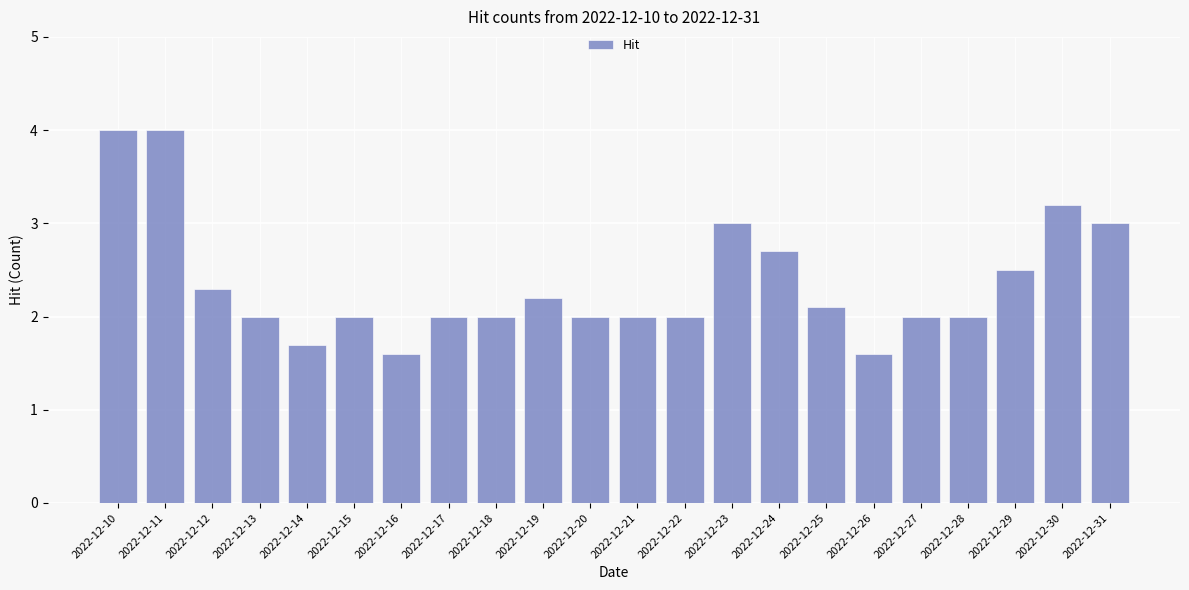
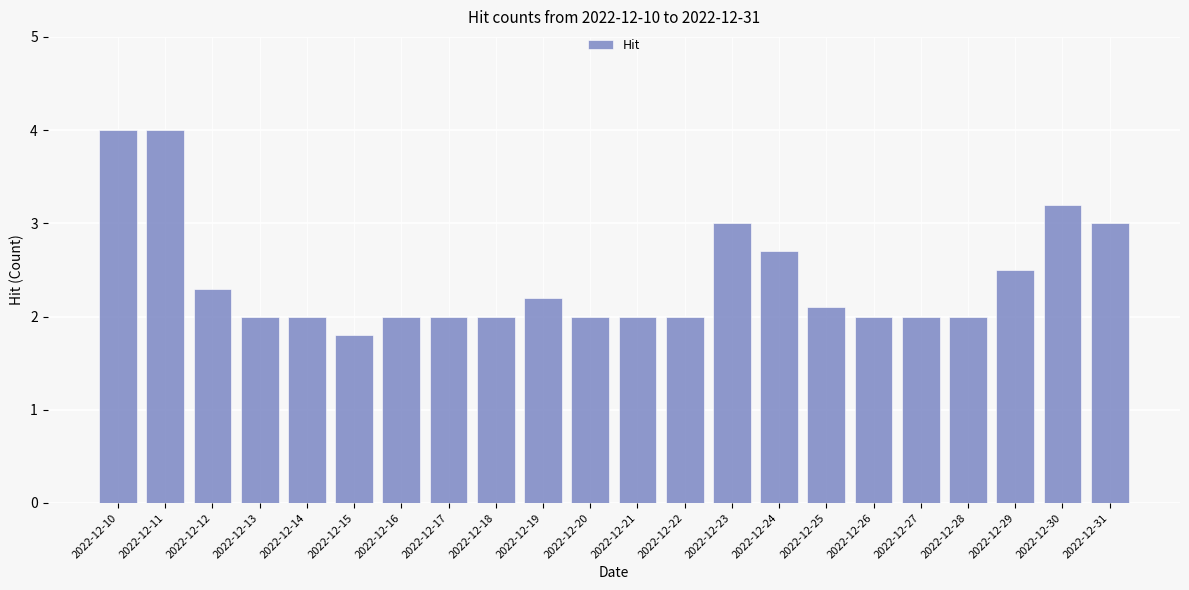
2022-12-14: 1.7 -> 2.0
2022-12-15: 2.0 -> 1.8
2022-12-16: 1.6 -> 2.0
2022-12-26: 1.6 -> 2.0
